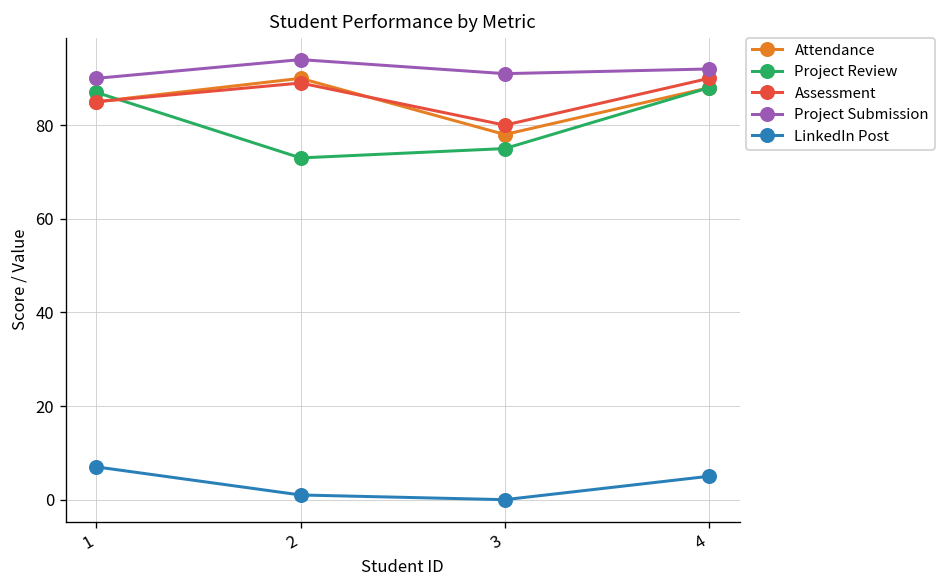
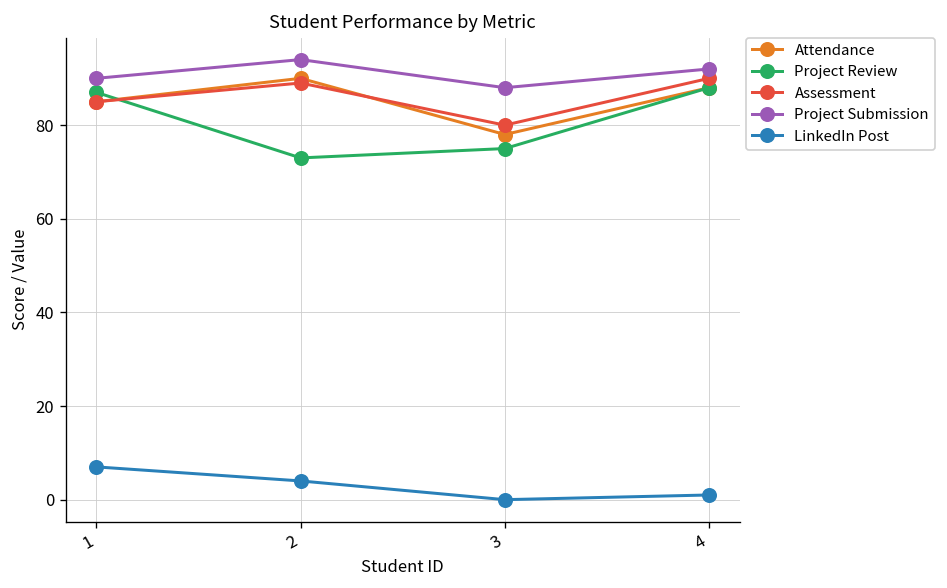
LinkedIn Post, 2: 1 -> 4
Project Submission, 3: 91 -> 88
LinkedIn Post, 4: 5 -> 1
